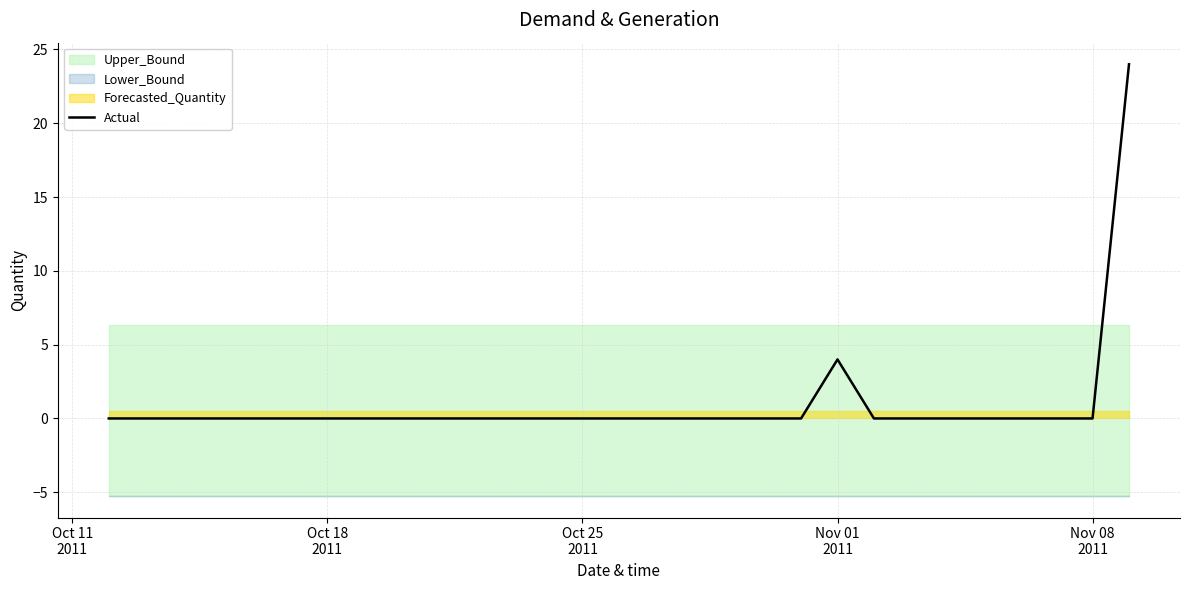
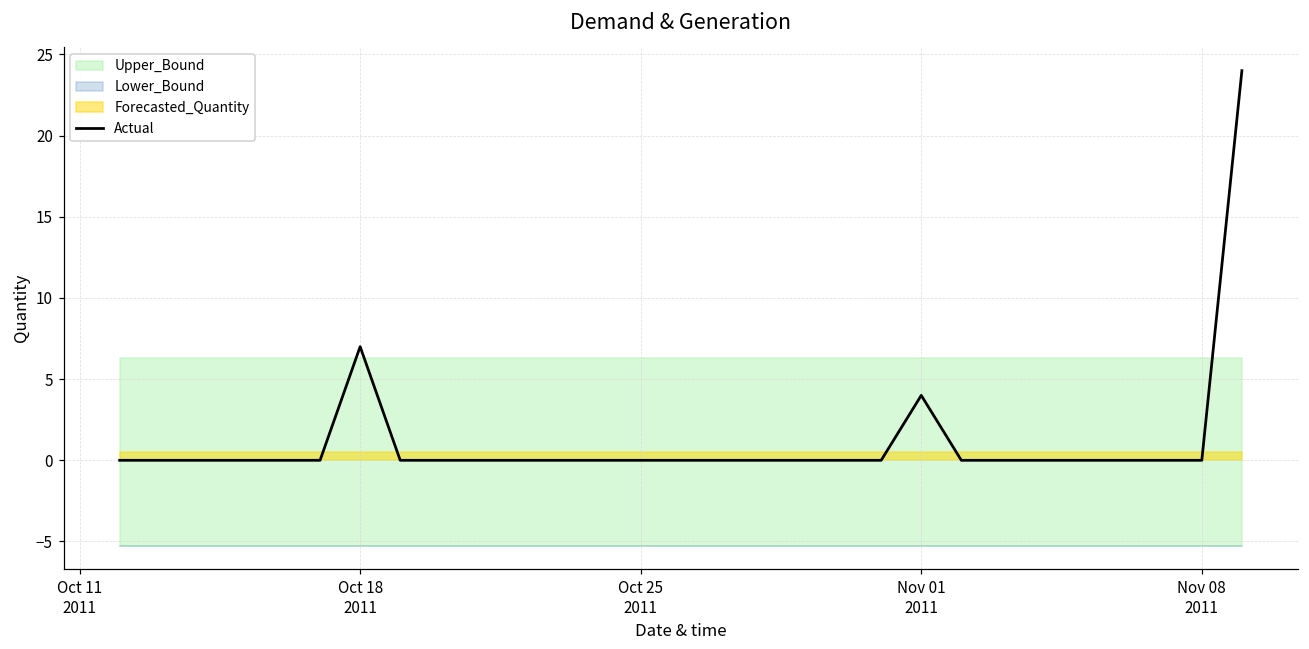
Actual, Oct 18 2011: 0 -> 7
